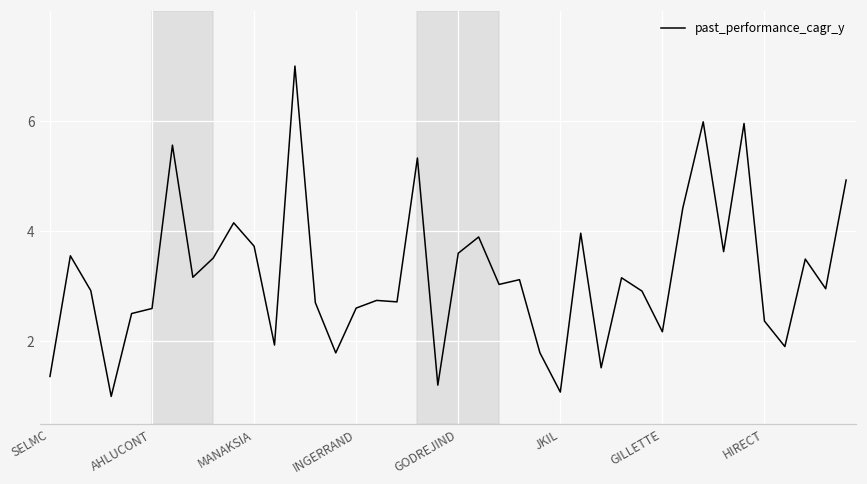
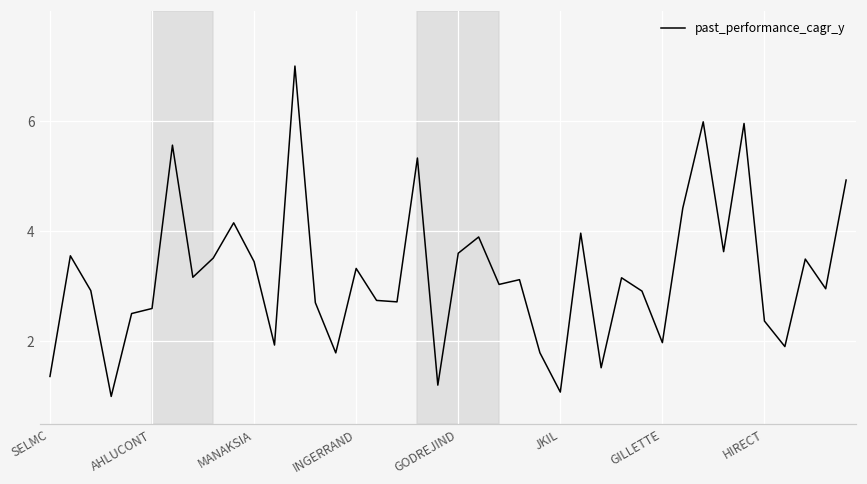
MANAKSIA: 3.7 -> 3.4
INGERRAND: 2.6 -> 3.3
GILLETTE: 2.2 -> 2.0
